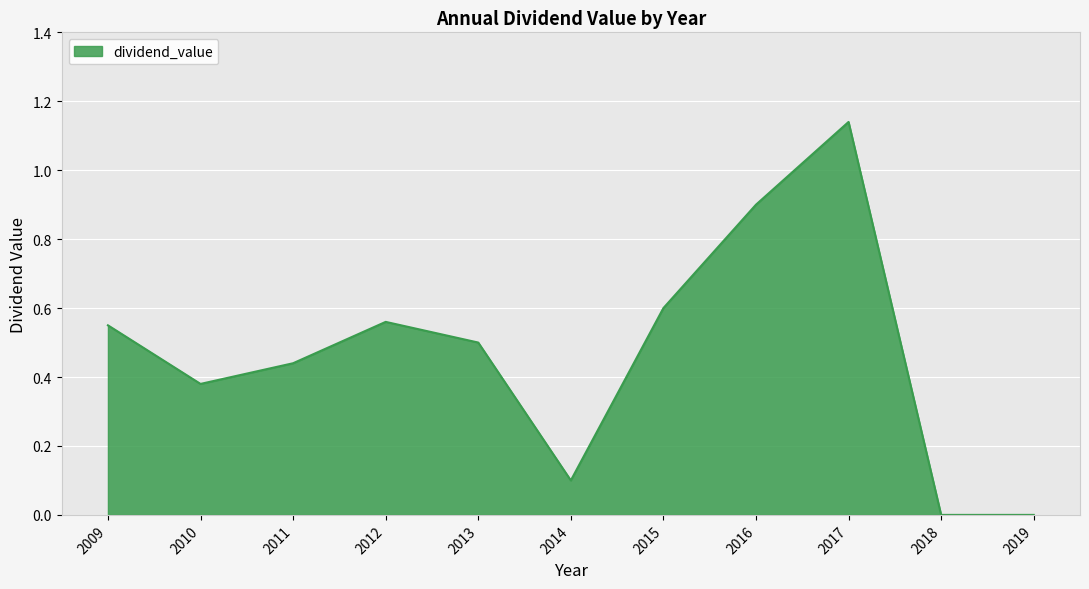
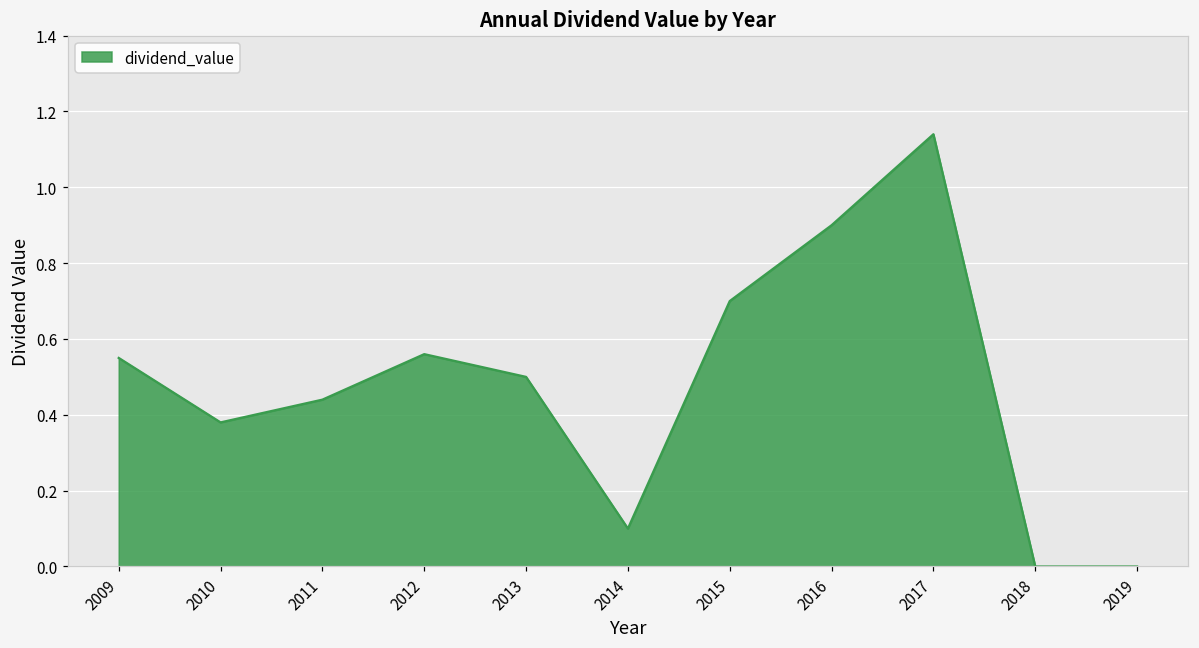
2015: 0.6 -> 0.7
